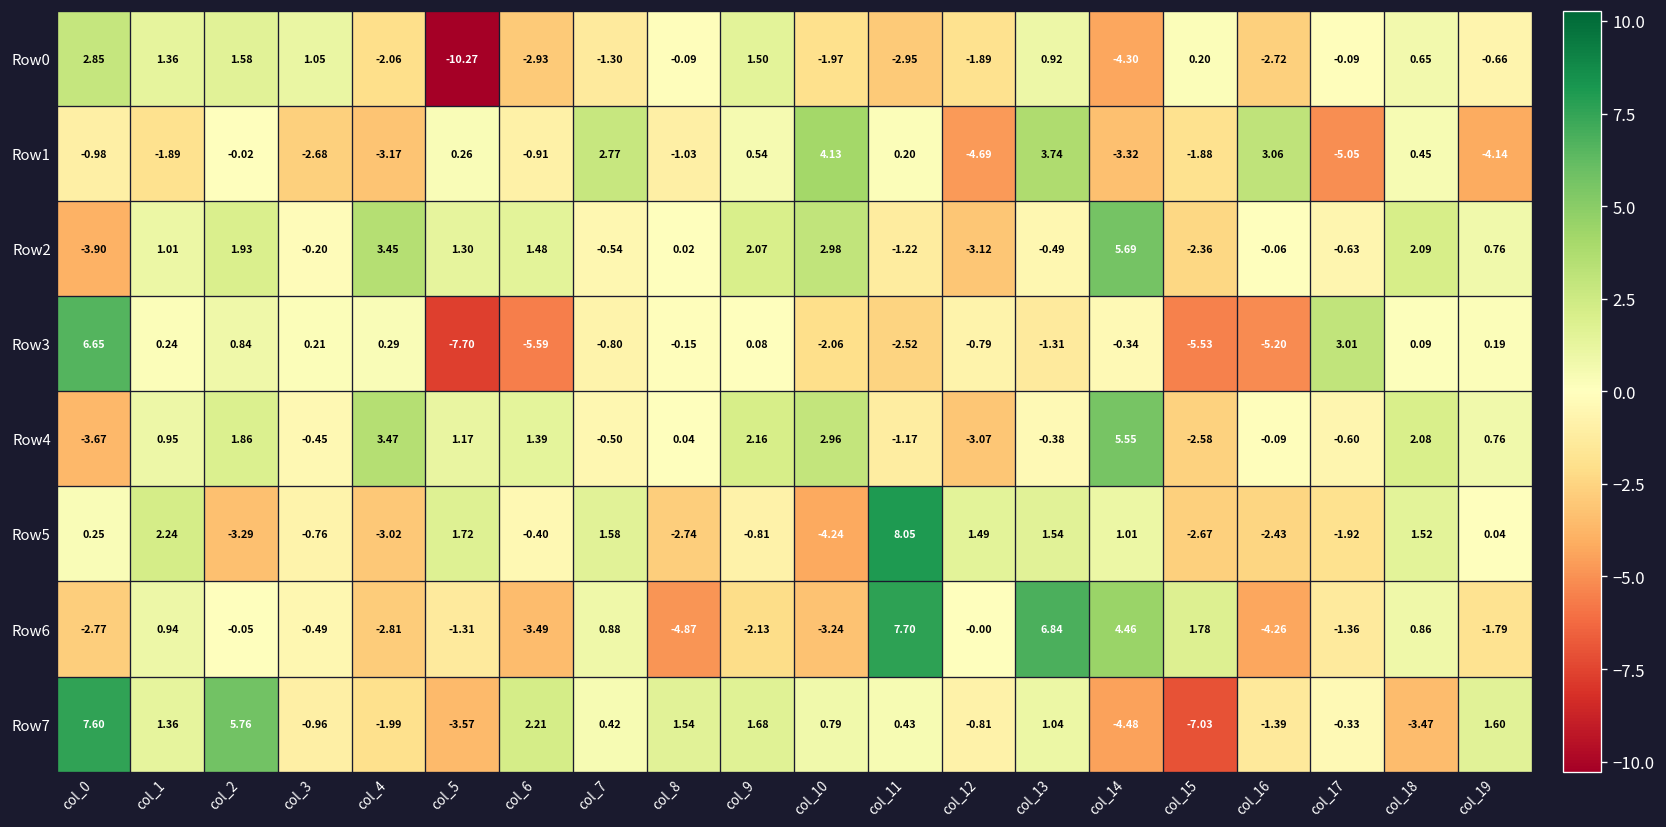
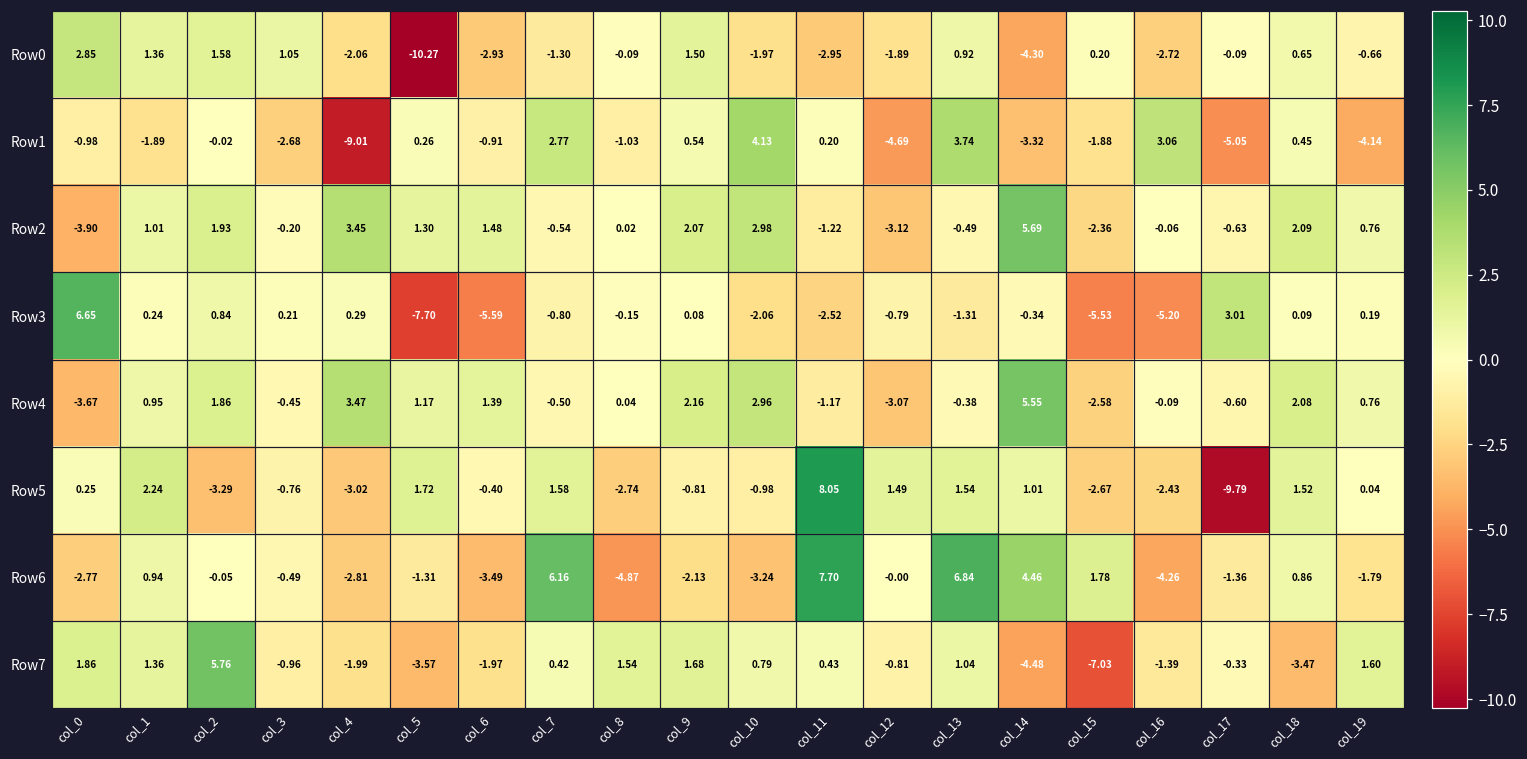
Row1, col_4: -3.17 -> -9.01
Row5, col_10: -4.24 -> -0.98
Row5, col_17: -1.92 -> -9.79
Row6, col_7: 0.88 -> 6.16
Row7, col_0: 7.60 -> 1.86
Row7, col_6: 2.21 -> -1.97
